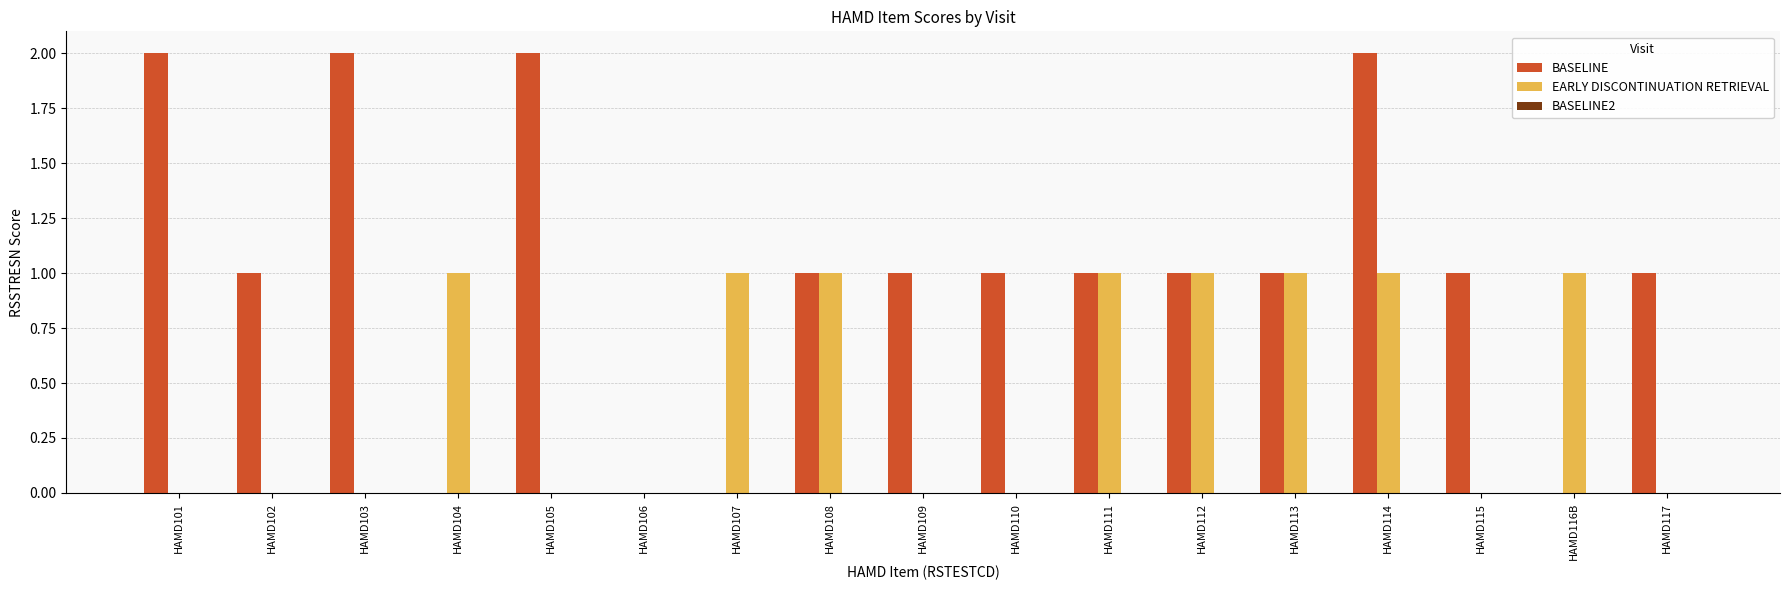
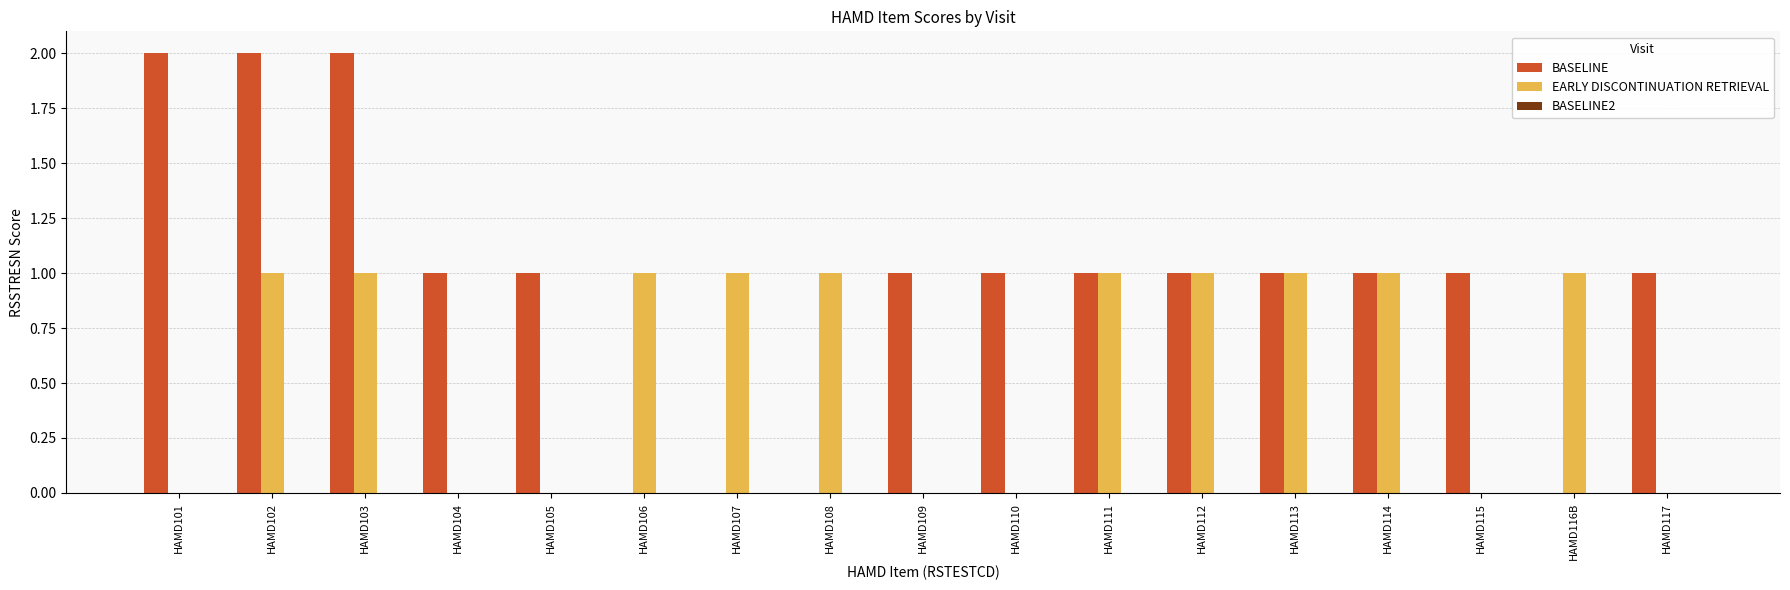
BASELINE, HAMD102: 1 -> 2
EARLY DISCONTINUATION RETRIEVAL, HAMD102: 0 -> 1
EARLY DISCONTINUATION RETRIEVAL, HAMD103: 0 -> 1
BASELINE, HAMD104: 0 -> 1
EARLY DISCONTINUATION RETRIEVAL, HAMD104: 1 -> 0
BASELINE, HAMD105: 2 -> 1
EARLY DISCONTINUATION RETRIEVAL, HAMD106: 0 -> 1
BASELINE, HAMD108: 1 -> 0
BASELINE, HAMD114: 2 -> 1
